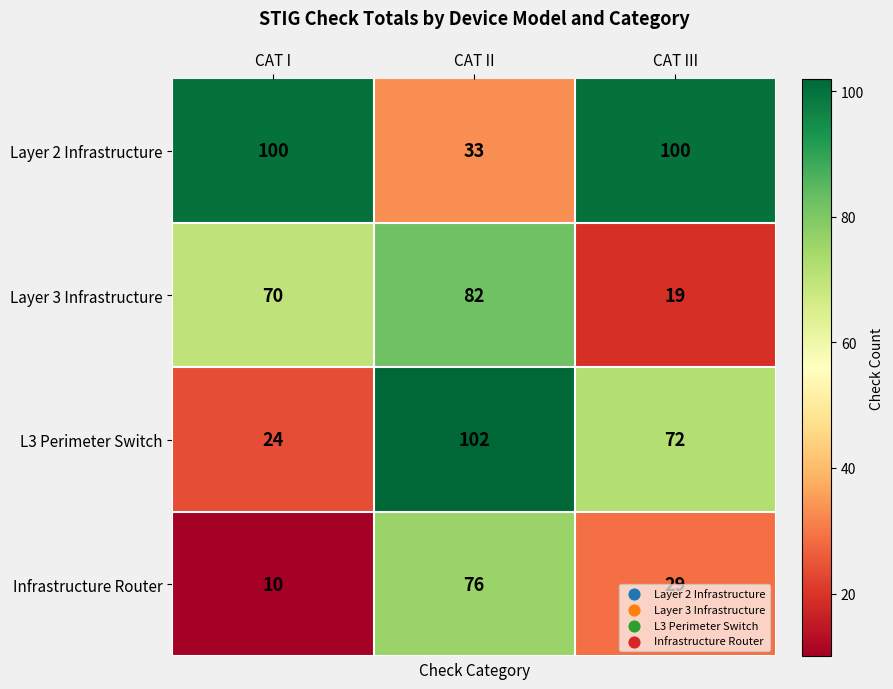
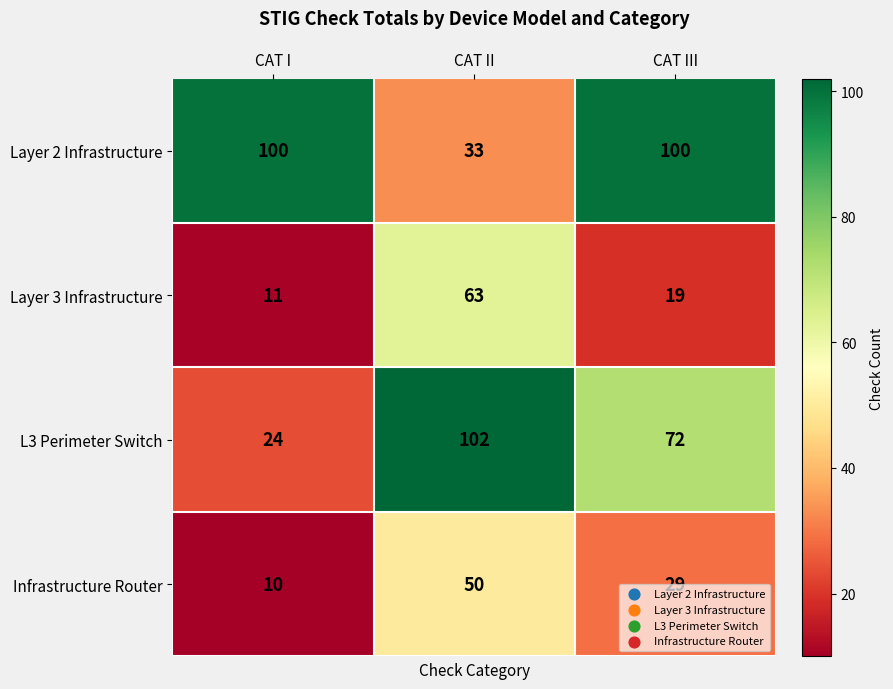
Layer 3 Infrastructure, CAT I: 70 -> 11
Layer 3 Infrastructure, CAT II: 82 -> 63
Infrastructure Router, CAT II: 76 -> 50
